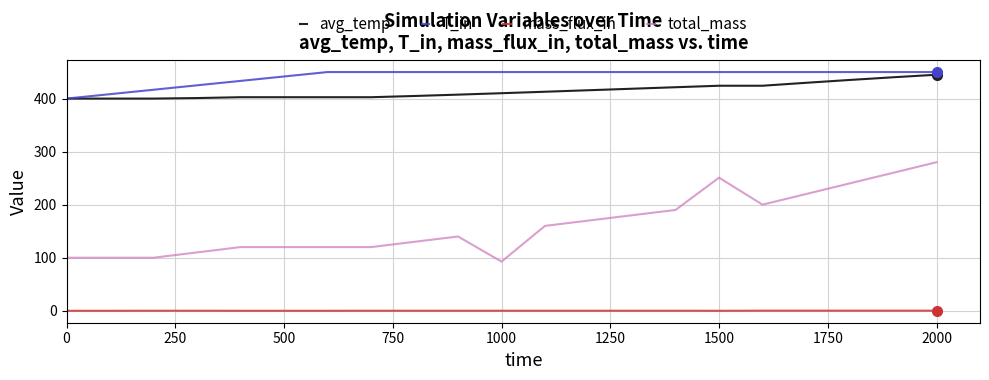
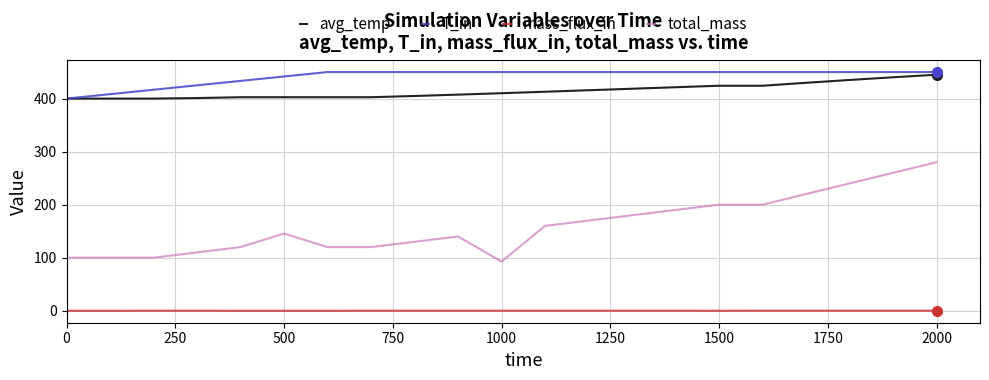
total_mass, 500: 120 -> 150
total_mass, 1500: 250 -> 200
